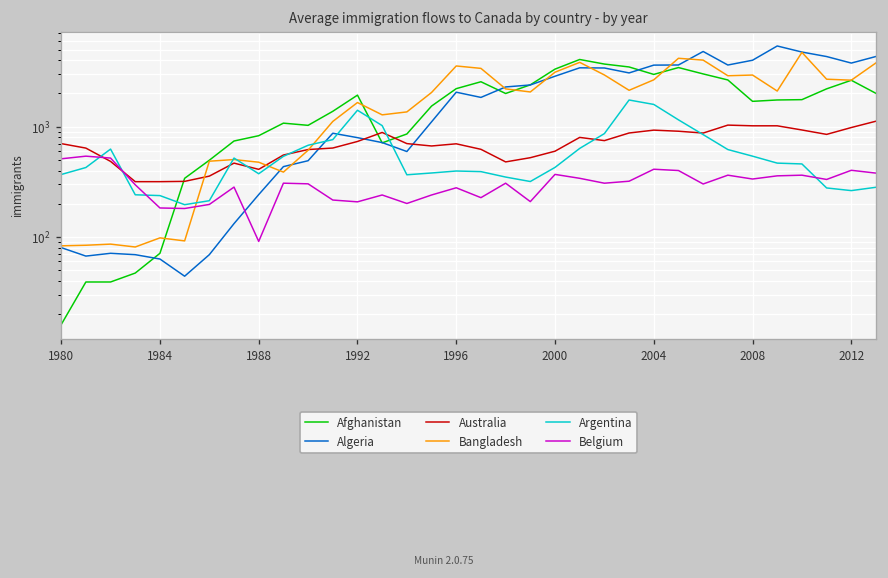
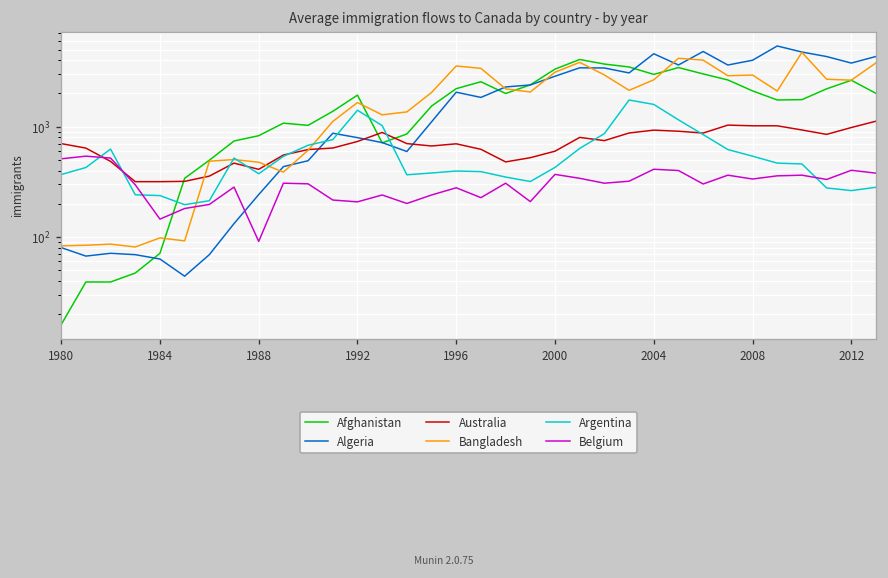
Belgium, 1984: 180 -> 150
Algeria, 2004: 3600 -> 5000
Afghanistan, 2008: 1700 -> 2100
